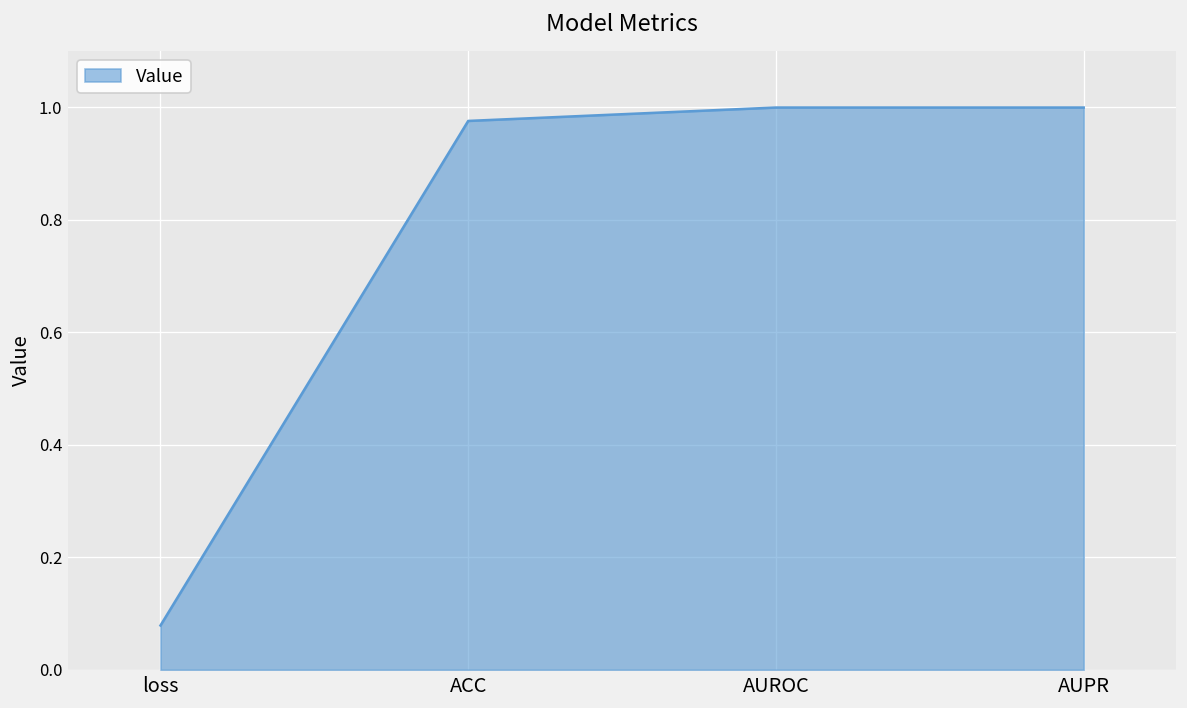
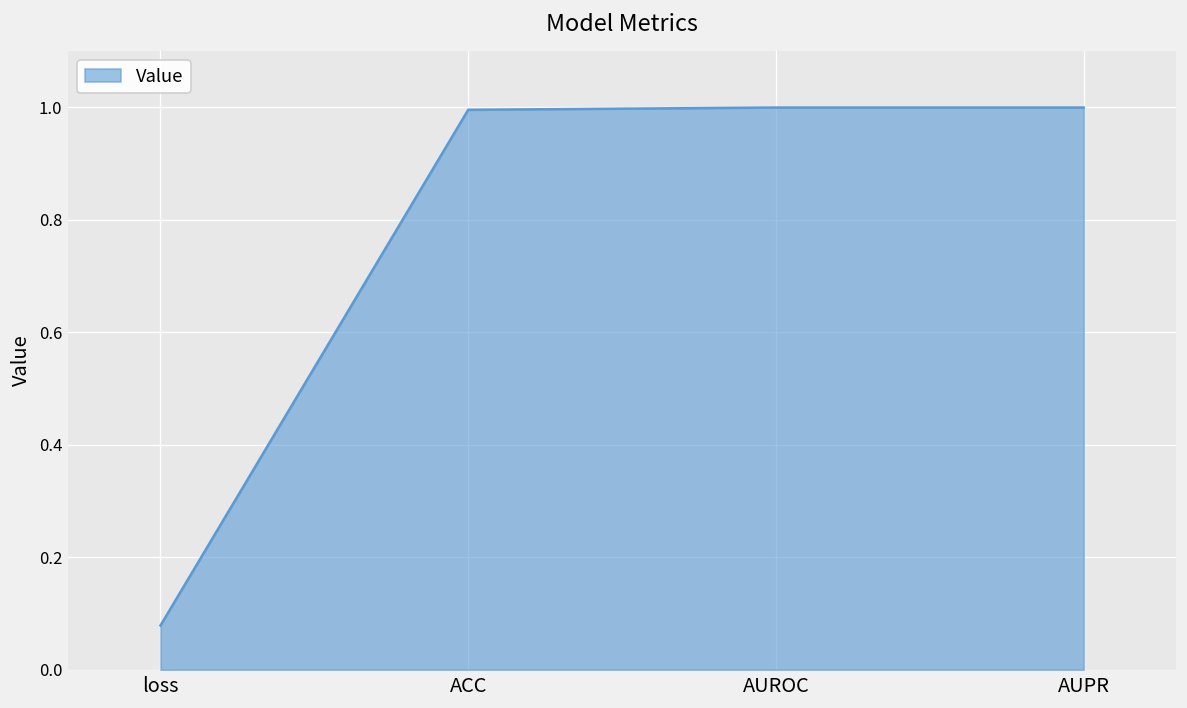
ACC: 0.98 -> 1.00
